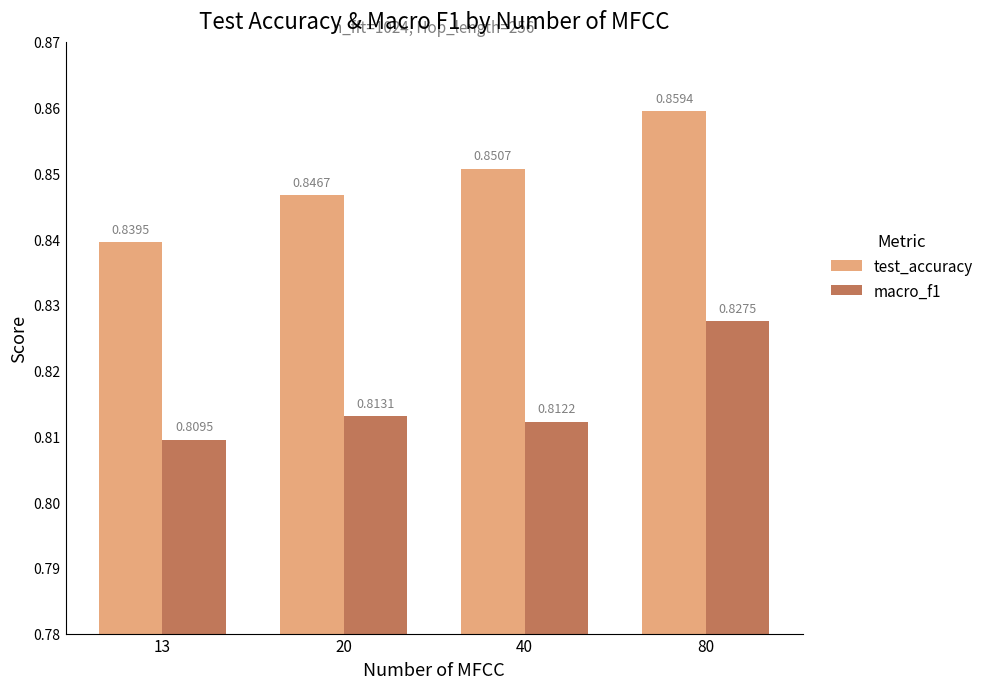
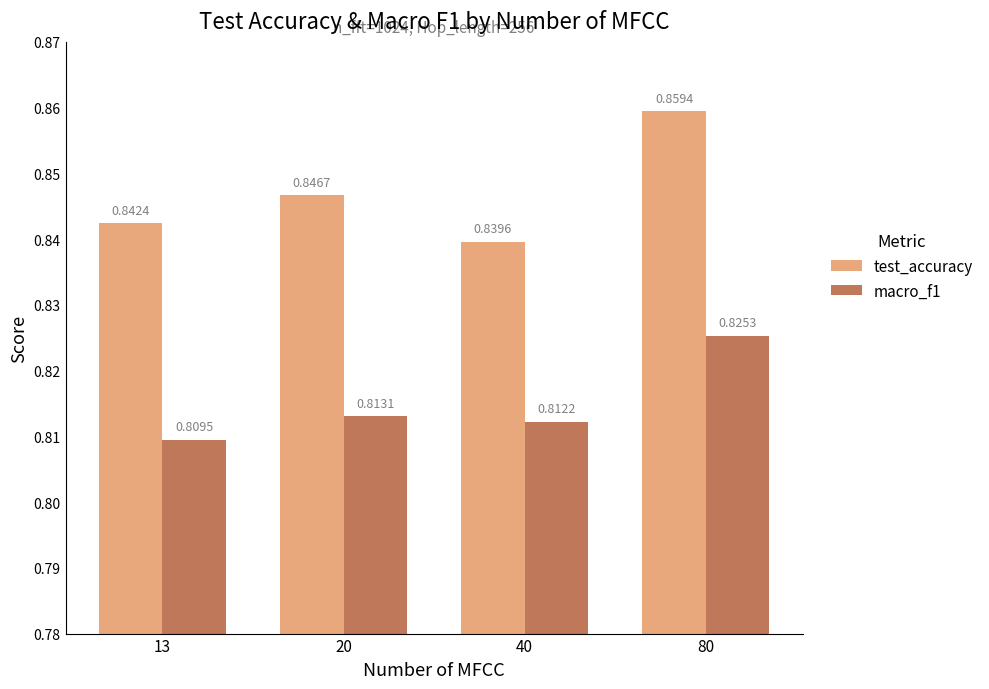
test_accuracy, 13: 0.8395 -> 0.8424
test_accuracy, 40: 0.8507 -> 0.8396
macro_f1, 80: 0.8275 -> 0.8253
